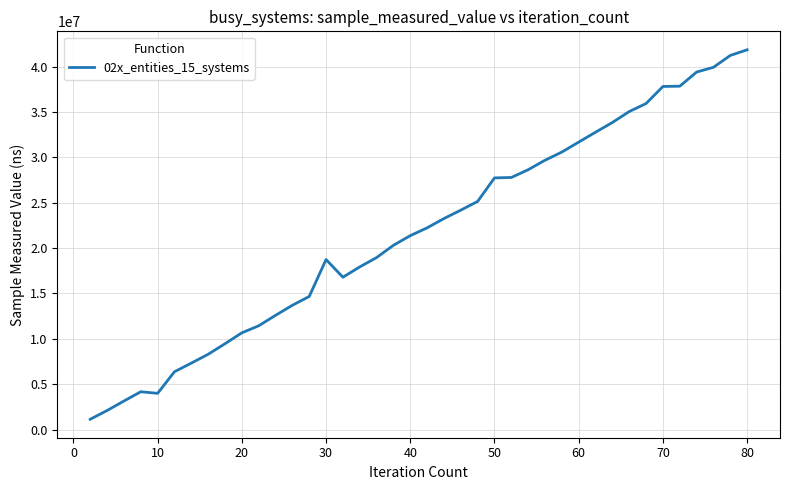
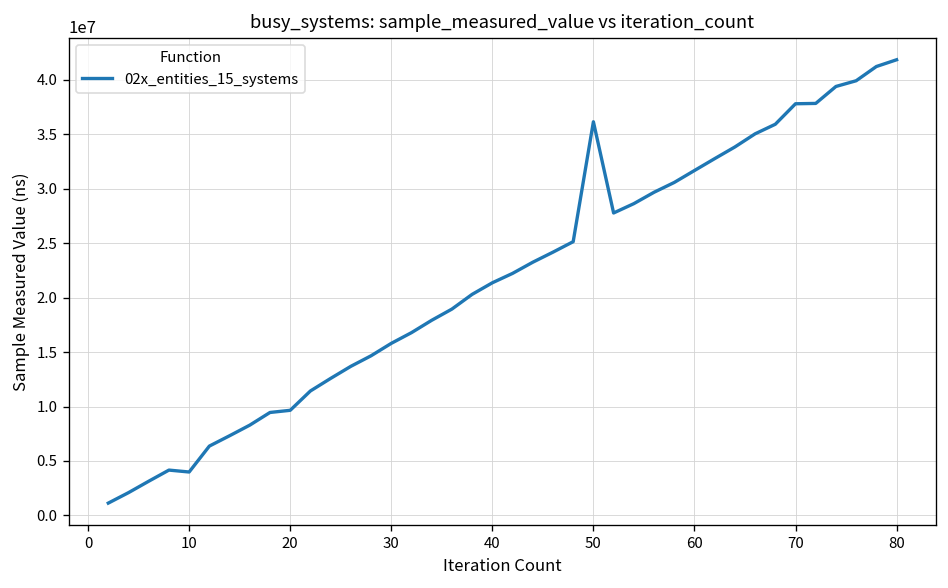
20: 11000000 -> 10000000
30: 19000000 -> 16000000
50: 28000000 -> 36000000
